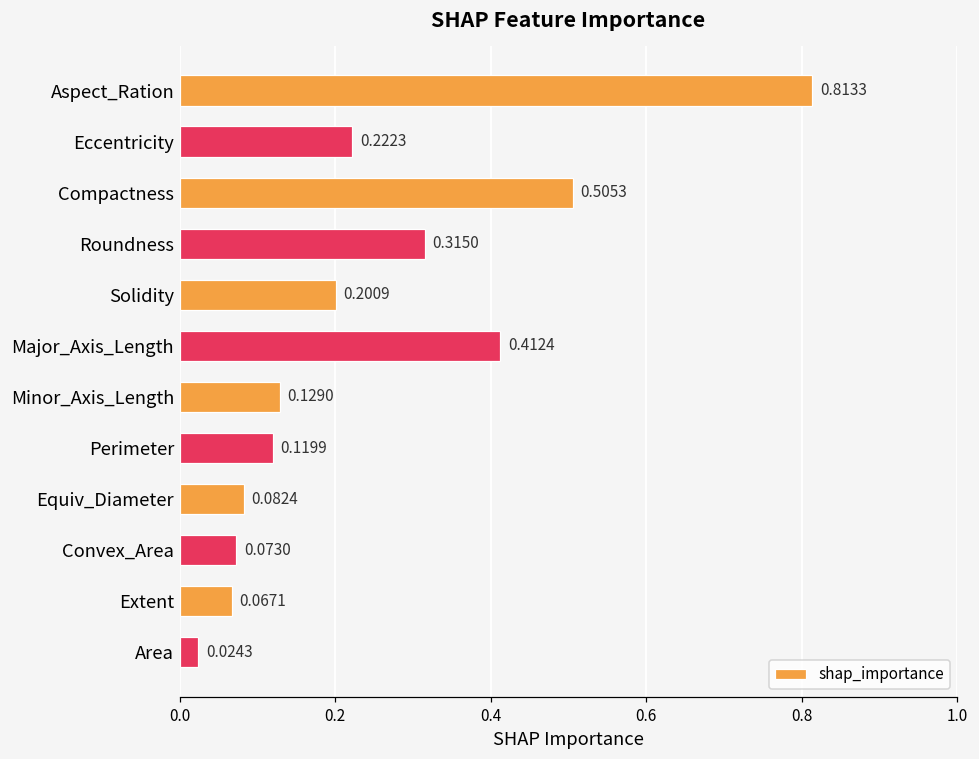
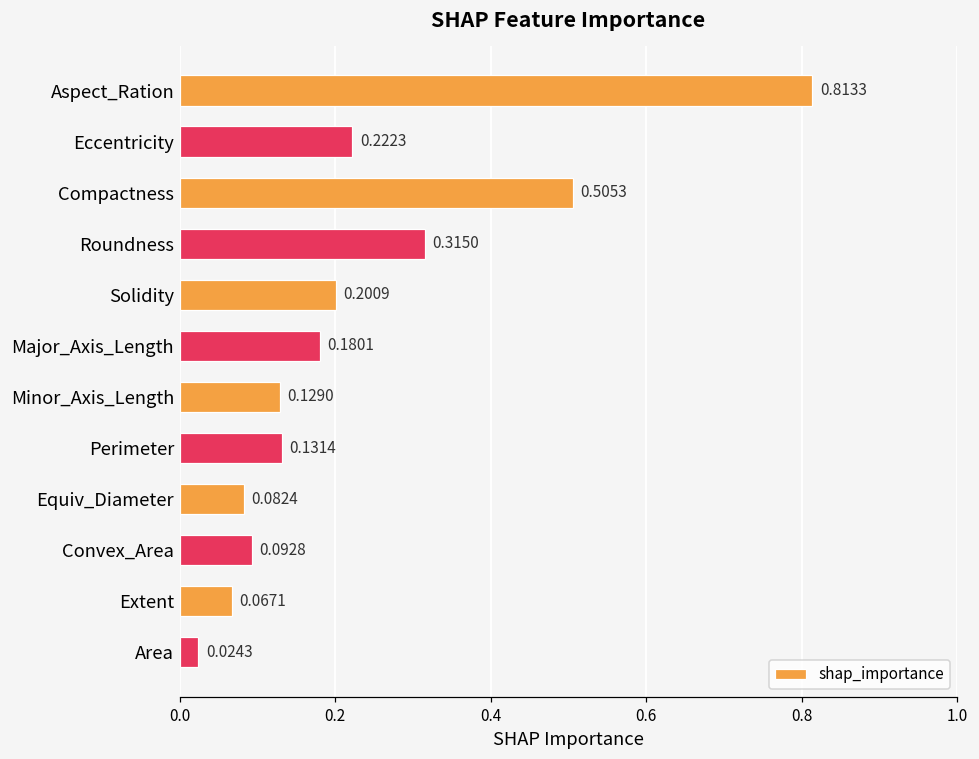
Major_Axis_Length: 0.4124 -> 0.1801
Perimeter: 0.1199 -> 0.1314
Convex_Area: 0.0730 -> 0.0928
